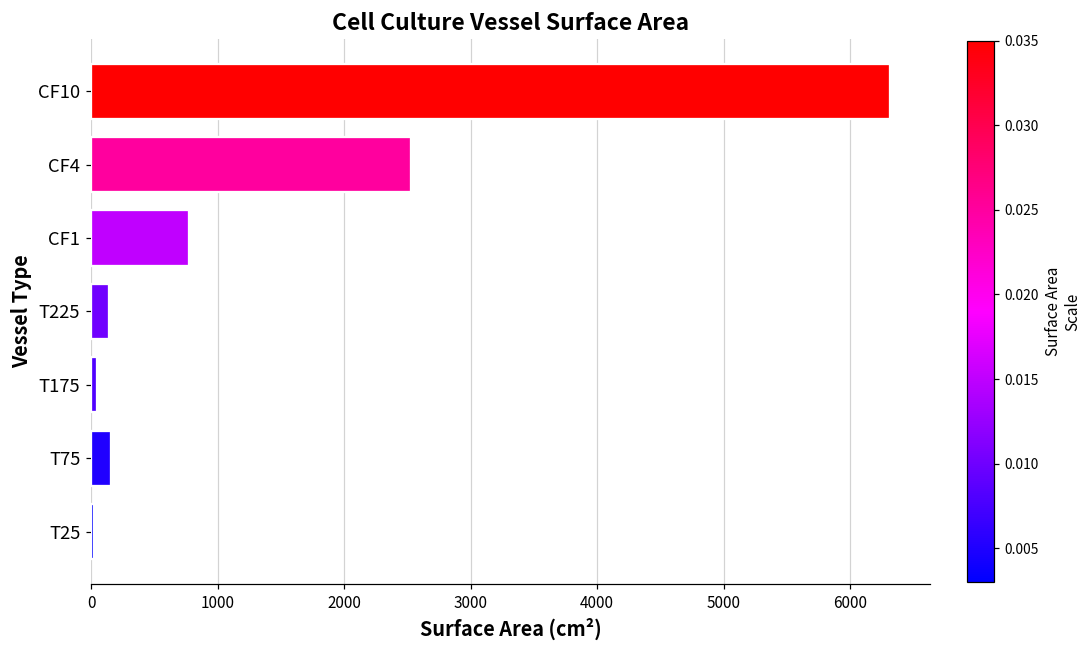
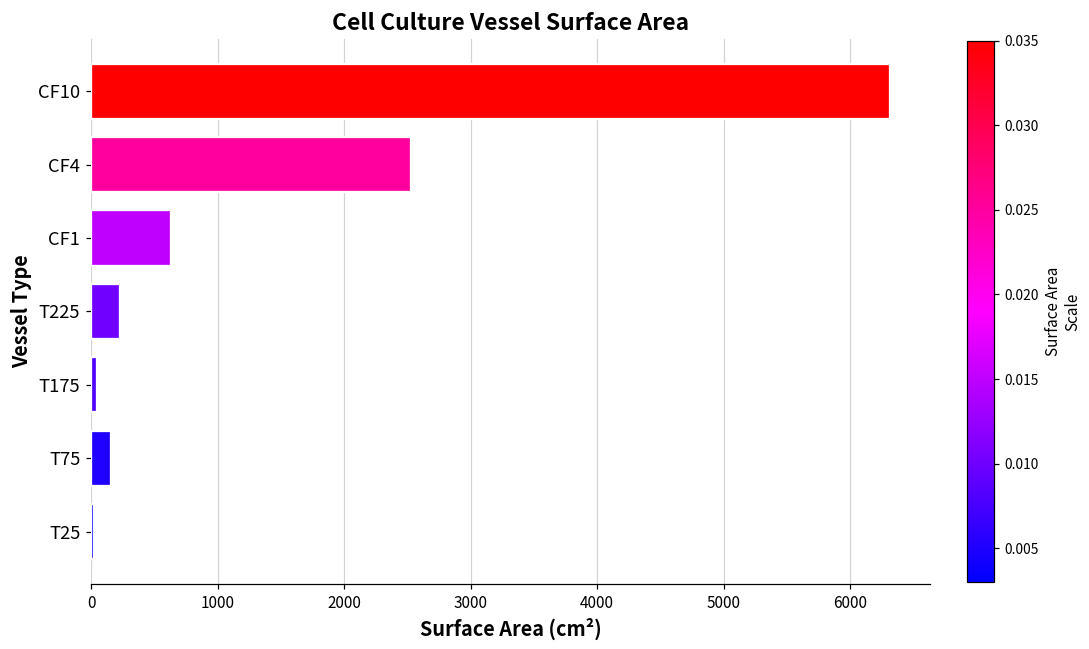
CF1: 770 -> 630
T225: 140 -> 230
